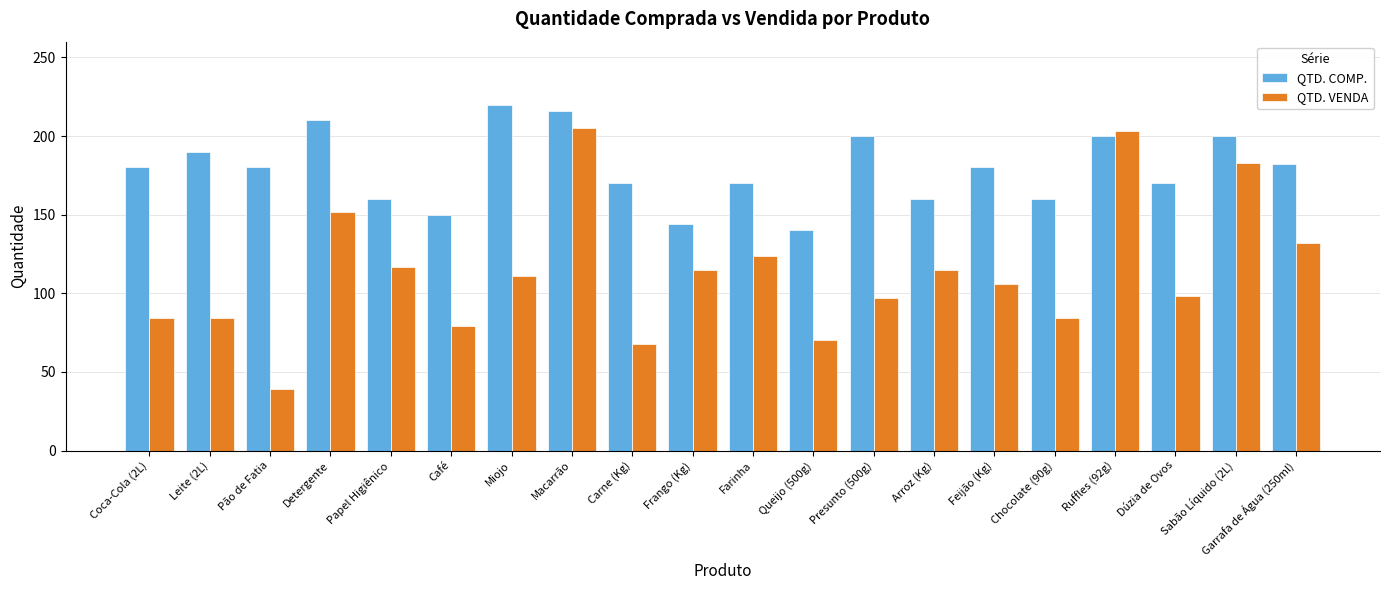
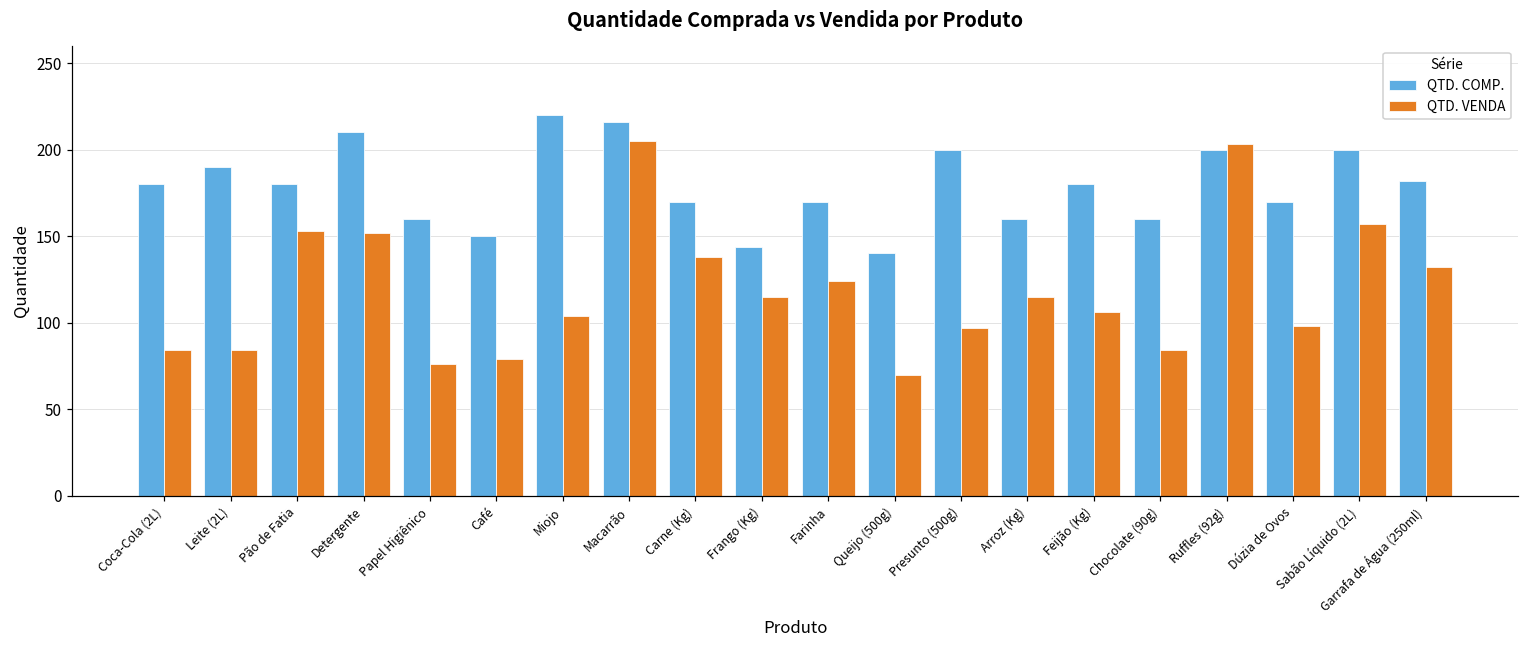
QTD. VENDA, Pão de Fatia: 39 -> 153
QTD. VENDA, Papel Higiênico: 117 -> 76
QTD. VENDA, Miojo: 111 -> 104
QTD. VENDA, Carne (Kg): 68 -> 138
QTD. VENDA, Sabão Líquido (2L): 183 -> 157
